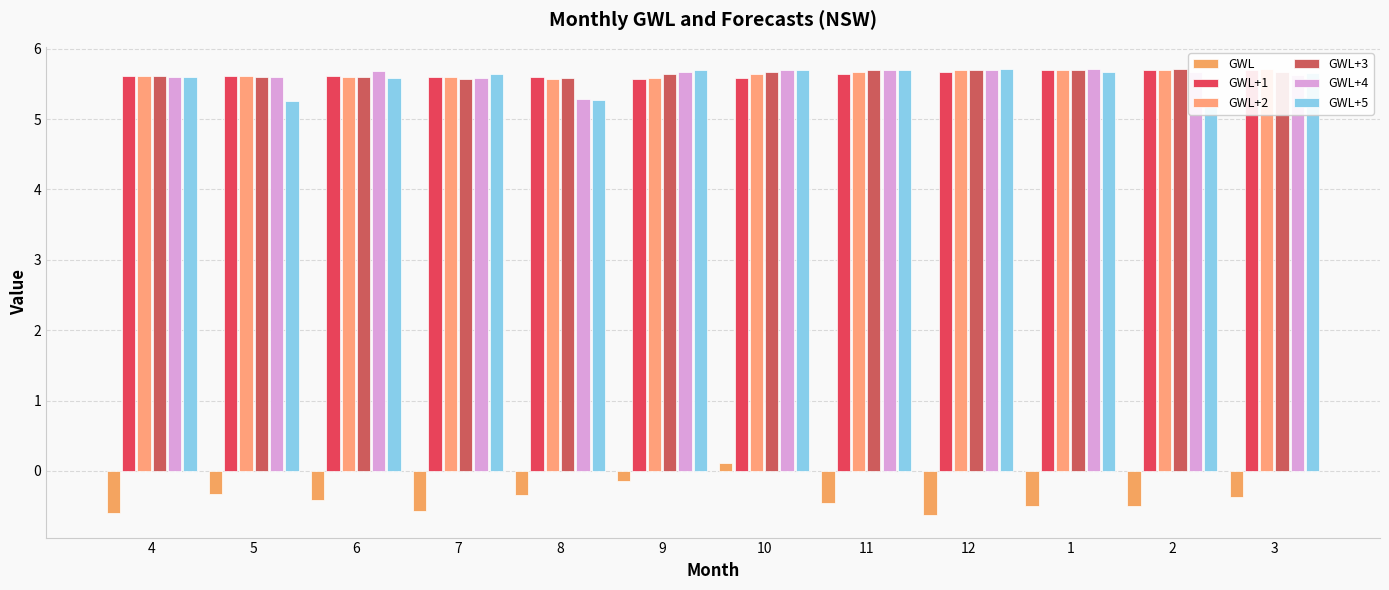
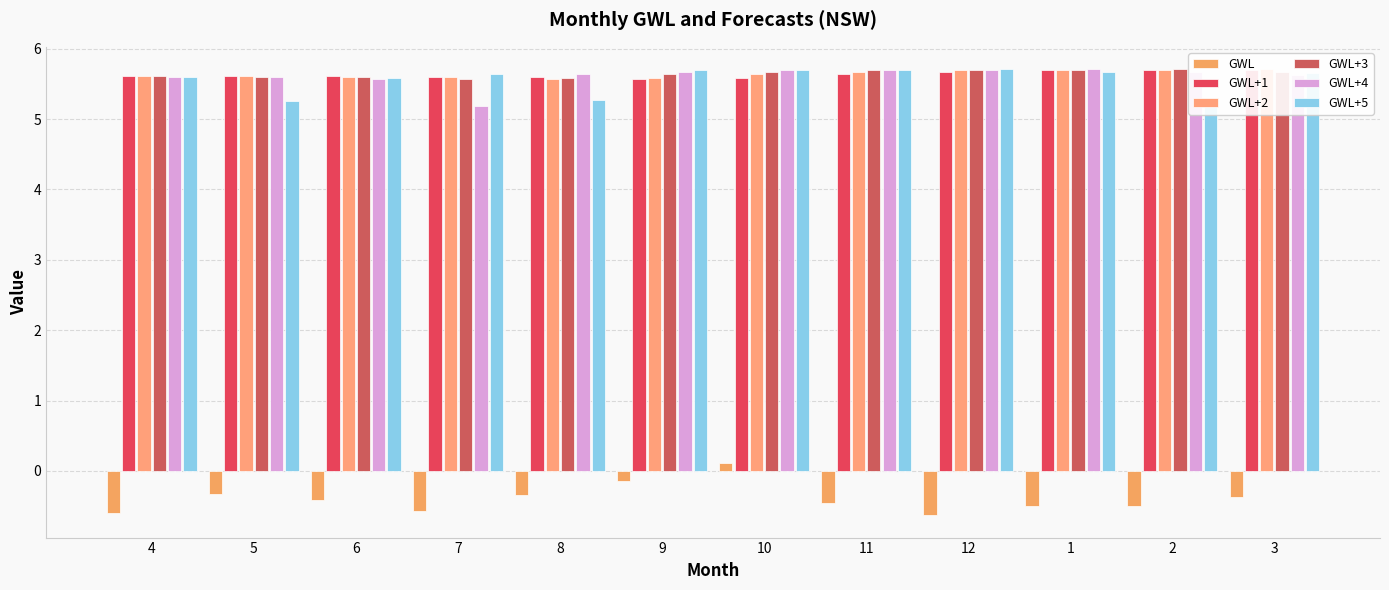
GWL+4, 6: 5.7 -> 5.6
GWL+4, 7: 5.6 -> 5.2
GWL+4, 8: 5.3 -> 5.6
